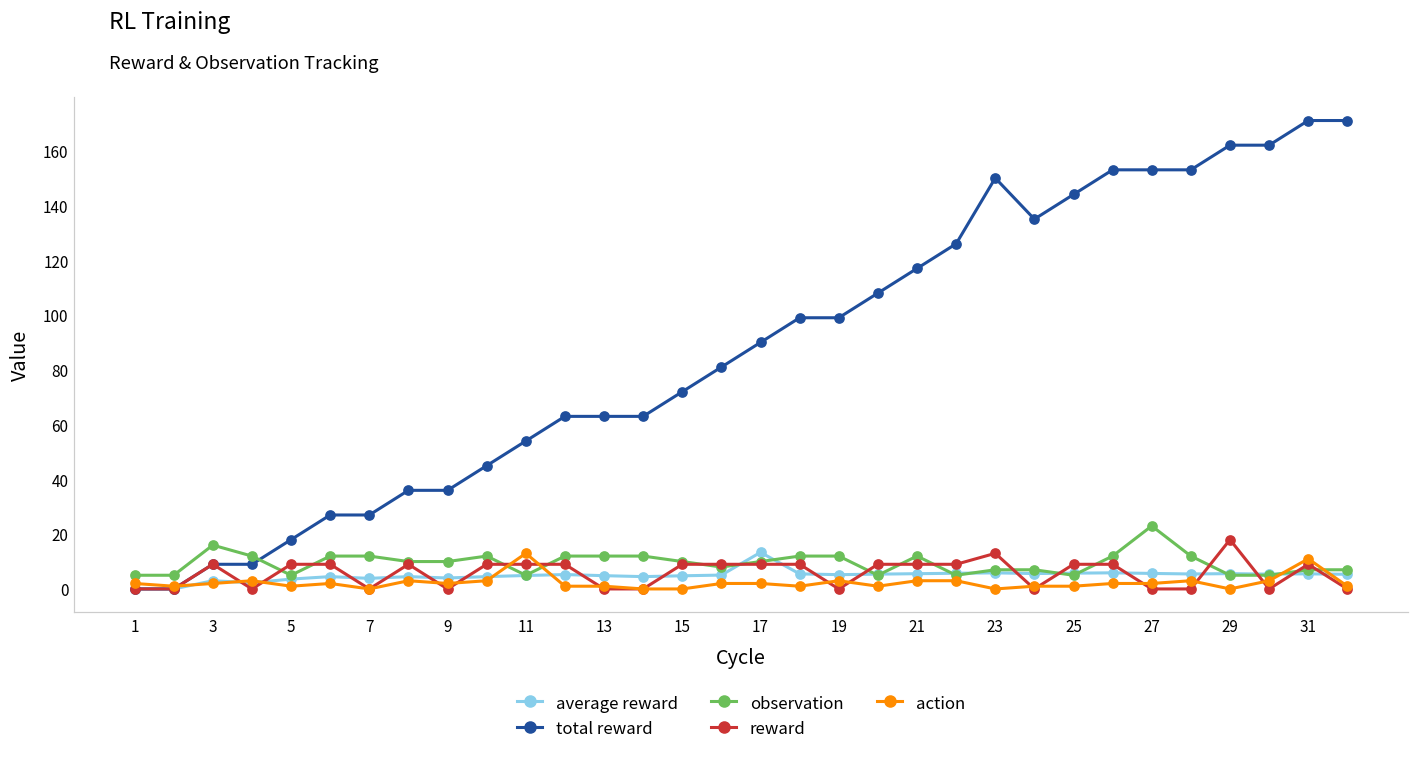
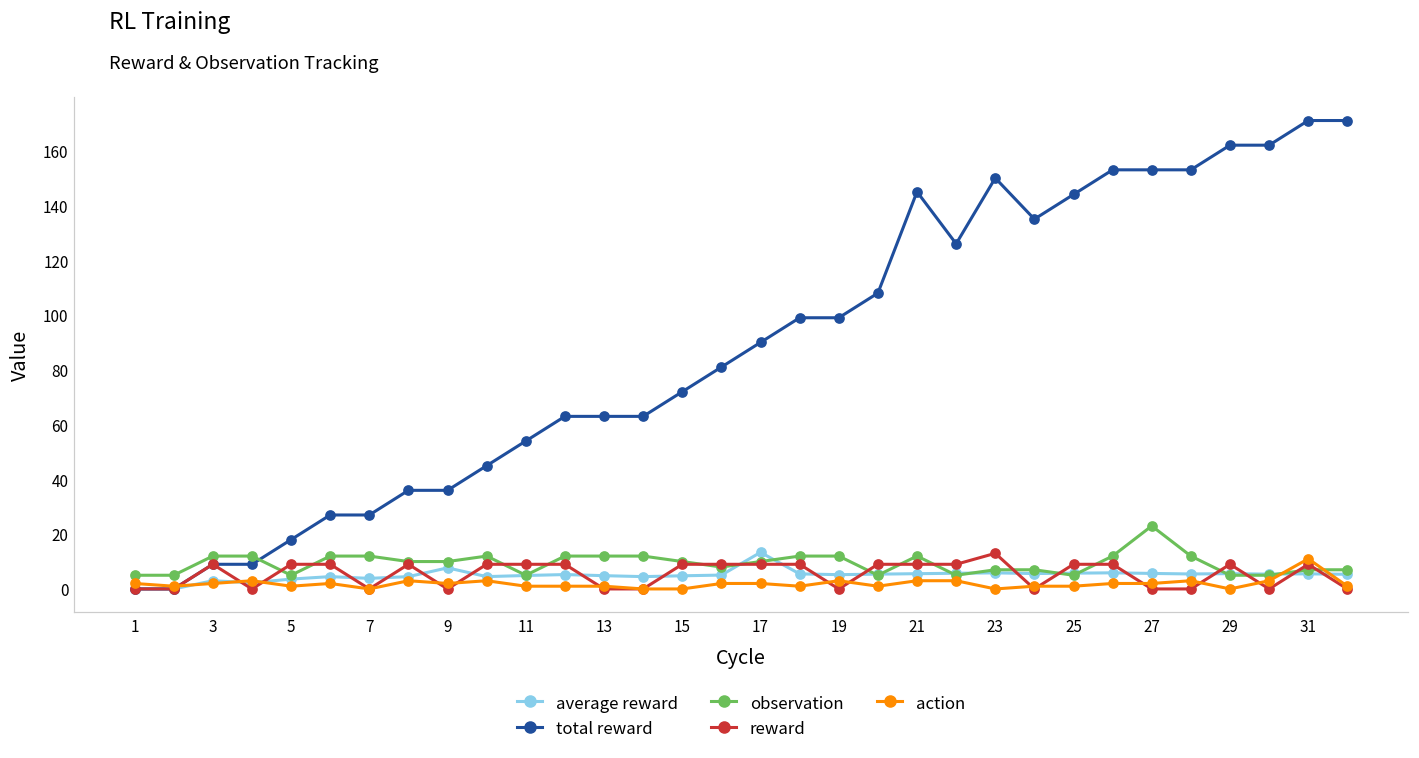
observation, 3: 16 -> 12
average reward, 9: 4 -> 8
action, 11: 13 -> 1
total reward, 21: 117 -> 145
reward, 29: 18 -> 9
